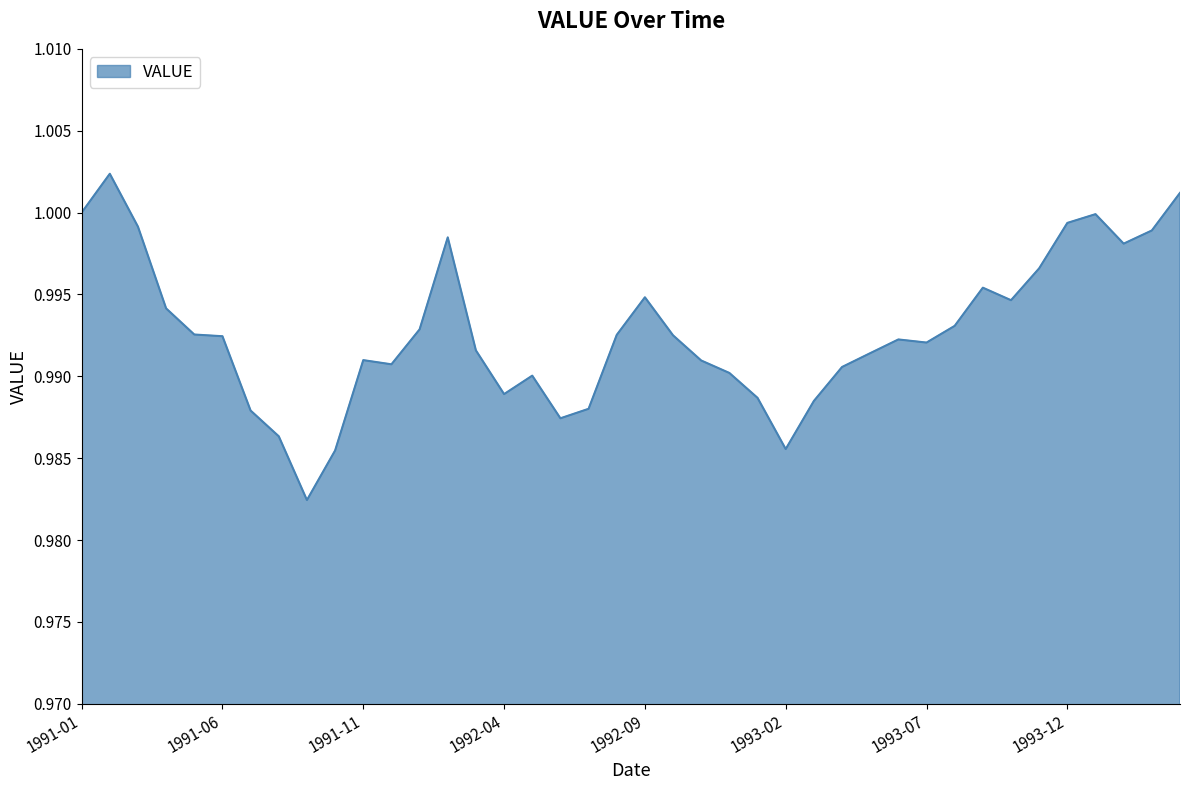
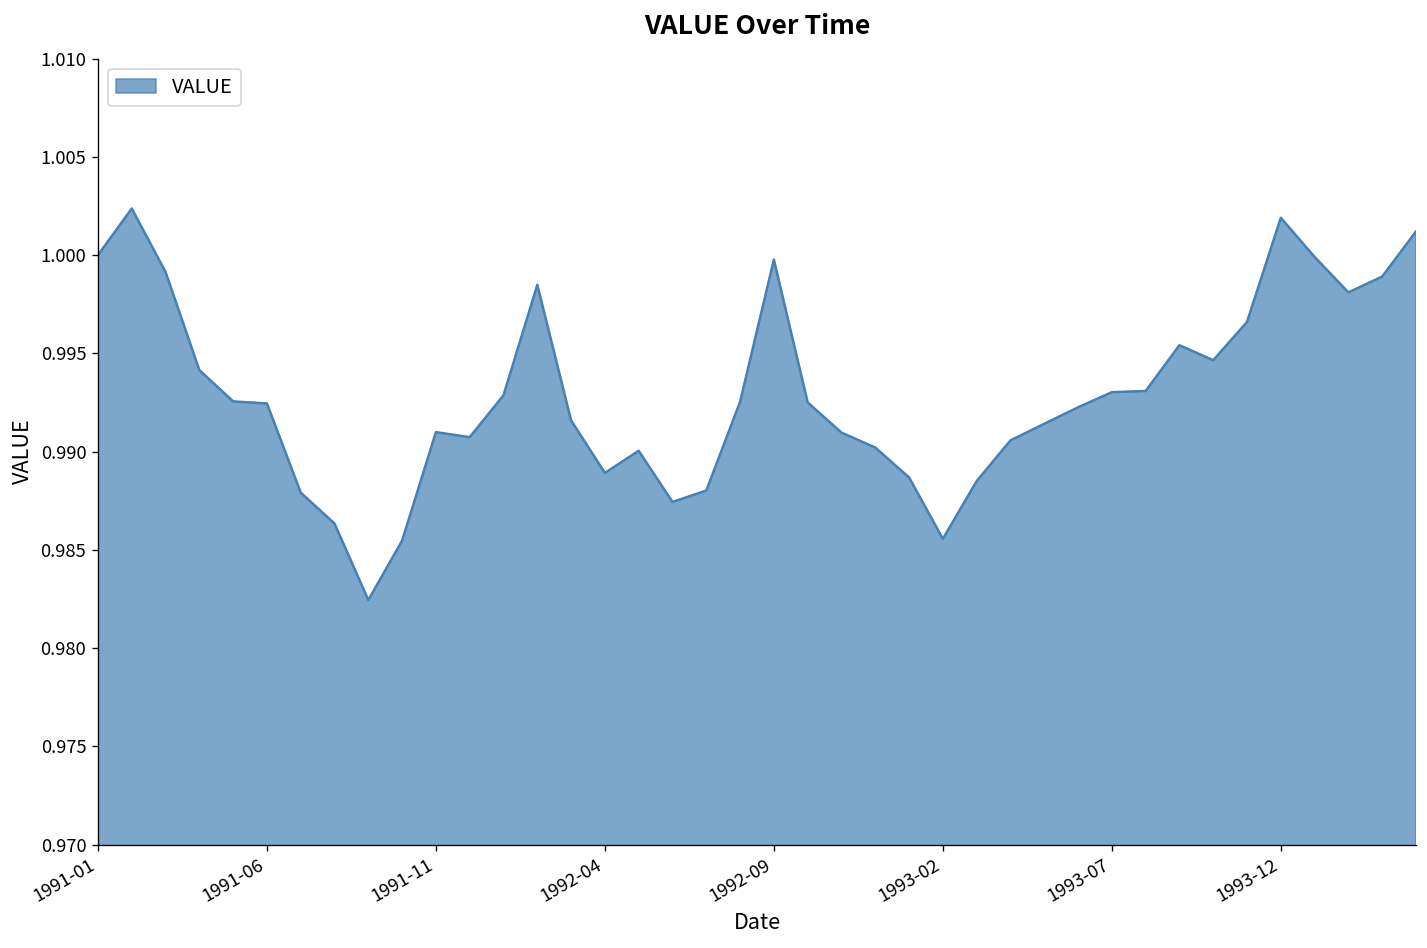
1992-09: 0.9948 -> 0.9998
1993-07: 0.9921 -> 0.9930
1993-12: 0.9994 -> 1.0019
